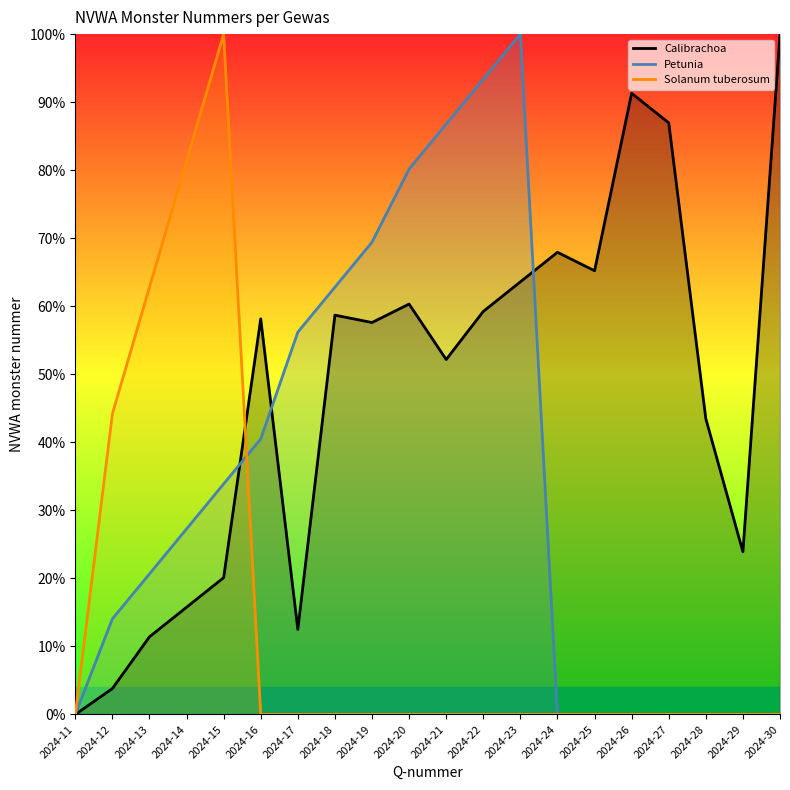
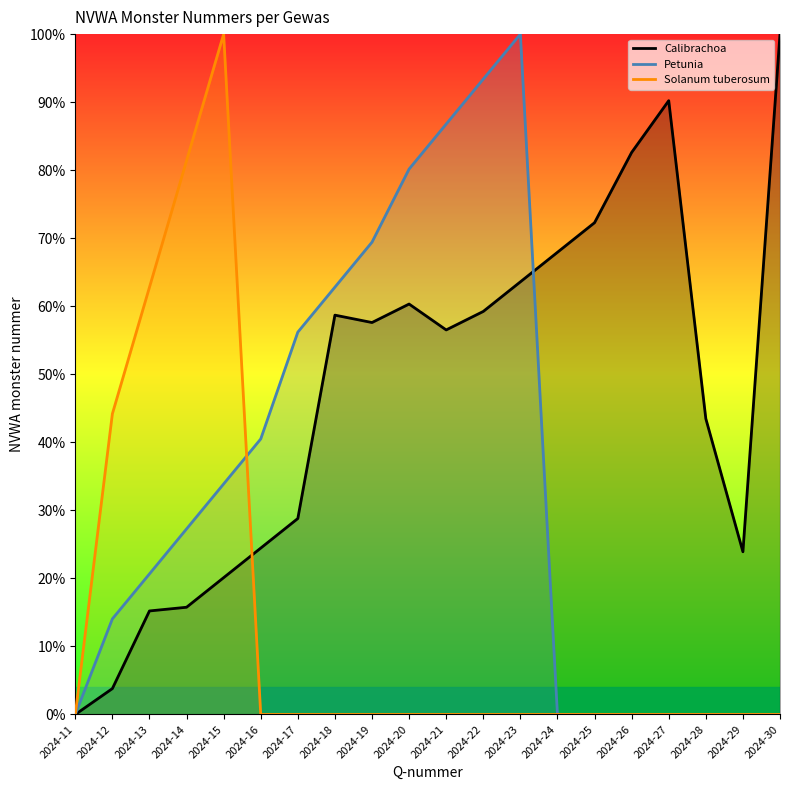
Calibrachoa, 2024-13: 11% -> 15%
Calibrachoa, 2024-16: 58% -> 24%
Calibrachoa, 2024-17: 13% -> 29%
Calibrachoa, 2024-21: 52% -> 57%
Calibrachoa, 2024-25: 65% -> 72%
Calibrachoa, 2024-26: 91% -> 83%
Calibrachoa, 2024-27: 87% -> 90%
